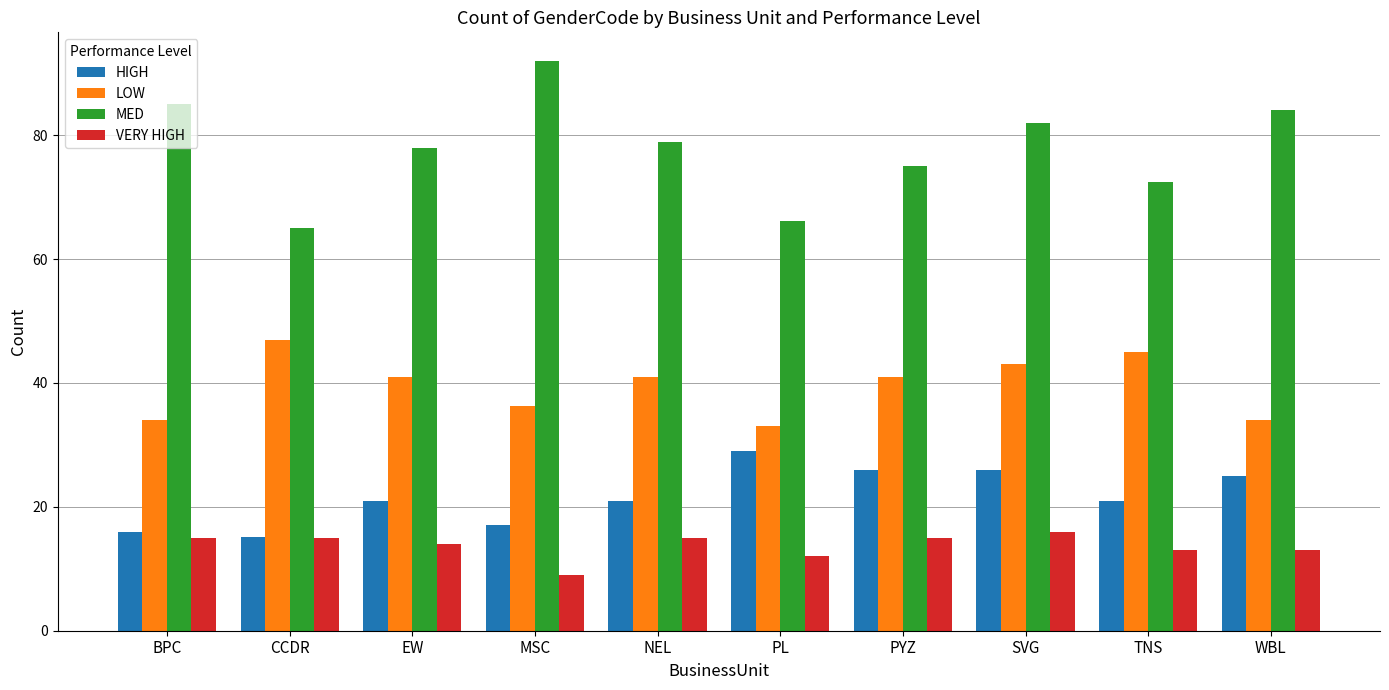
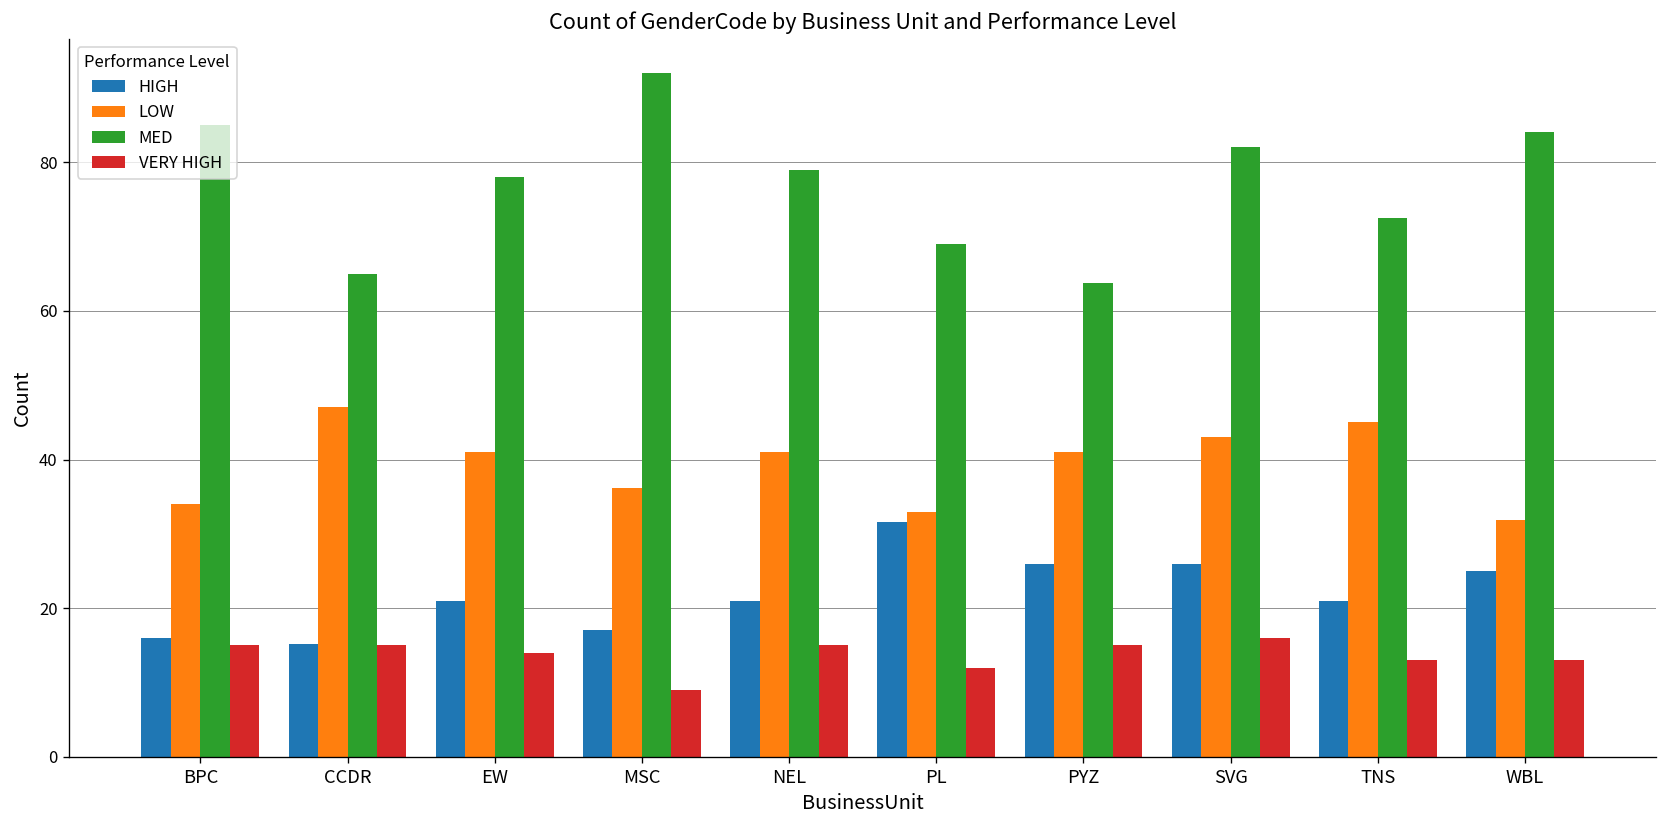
HIGH, PL: 29 -> 32
MED, PL: 66 -> 69
MED, PYZ: 75 -> 64
LOW, WBL: 34 -> 32
